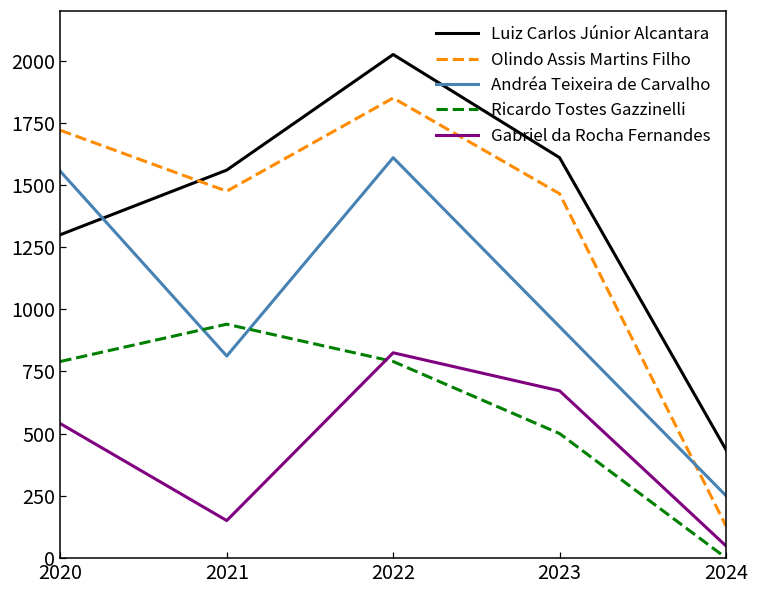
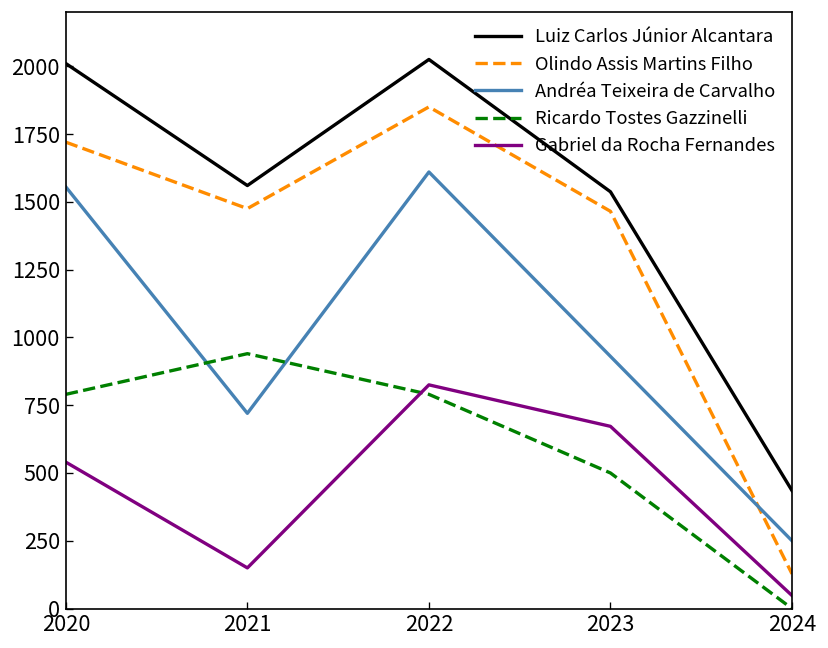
Luiz Carlos Júnior Alcantara, 2020: 1300 -> 2010
Andréa Teixeira de Carvalho, 2021: 810 -> 720
Luiz Carlos Júnior Alcantara, 2023: 1610 -> 1540
